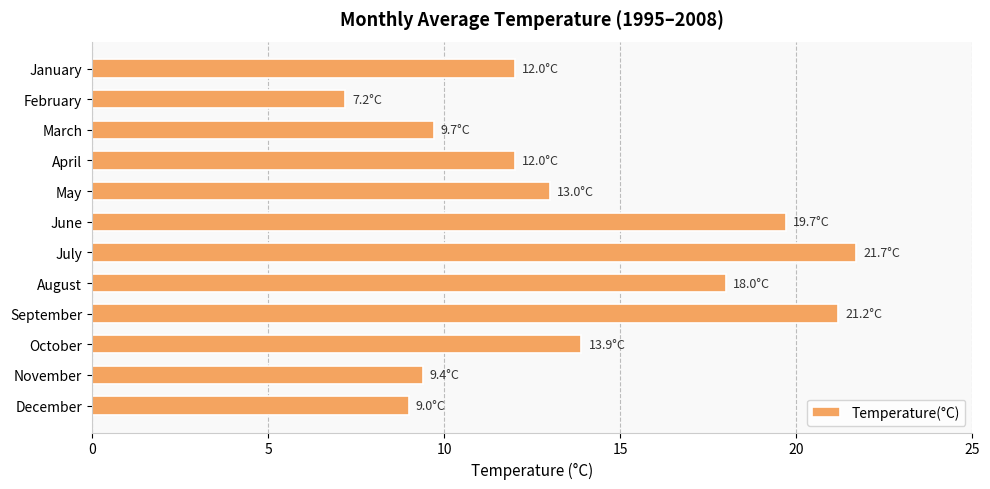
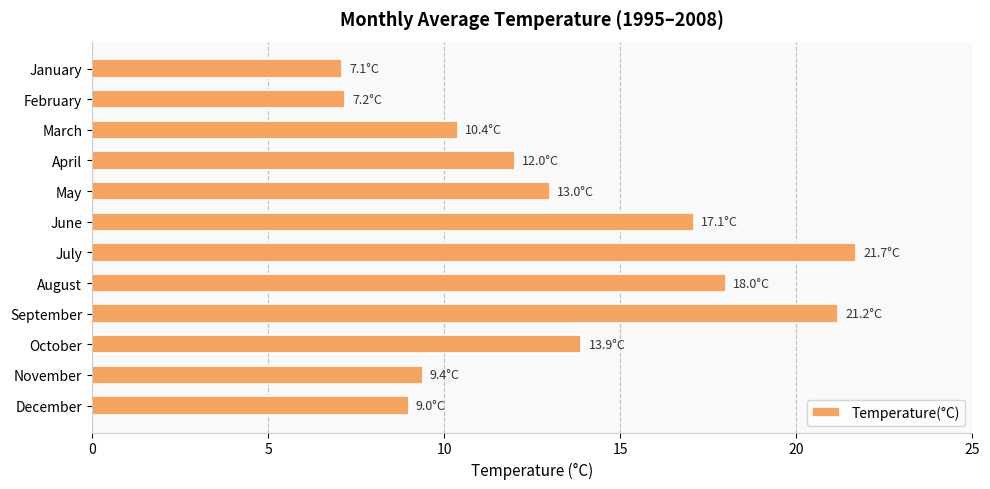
January: 12.0°C -> 7.1°C
March: 9.7°C -> 10.4°C
June: 19.7°C -> 17.1°C
